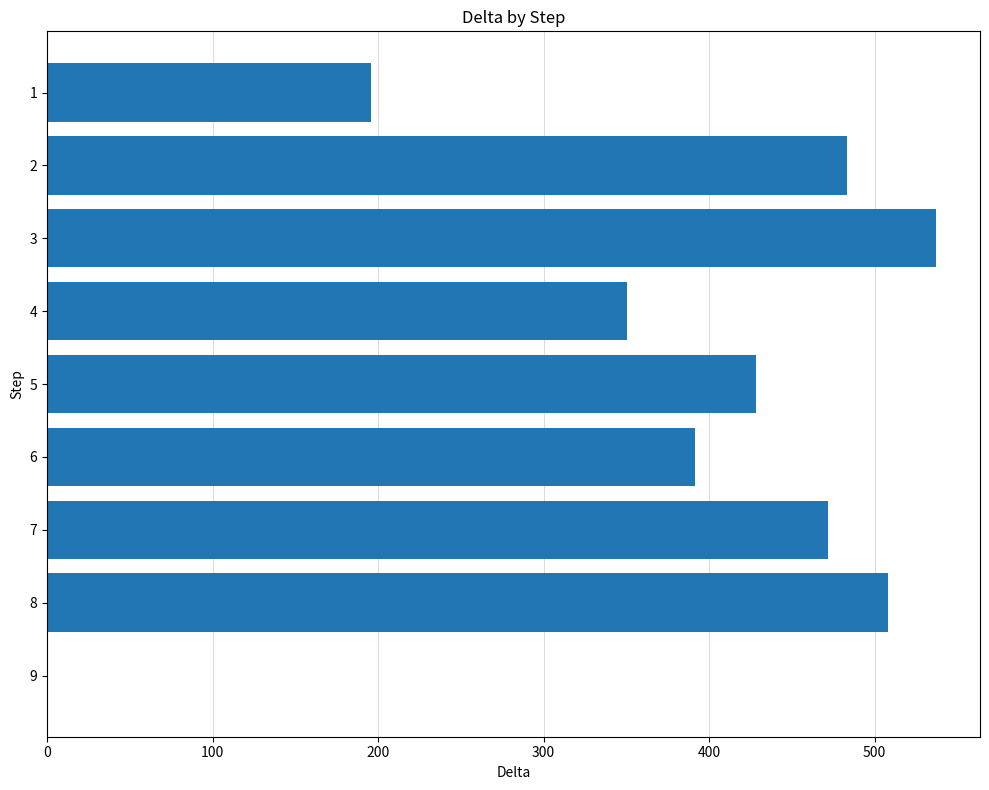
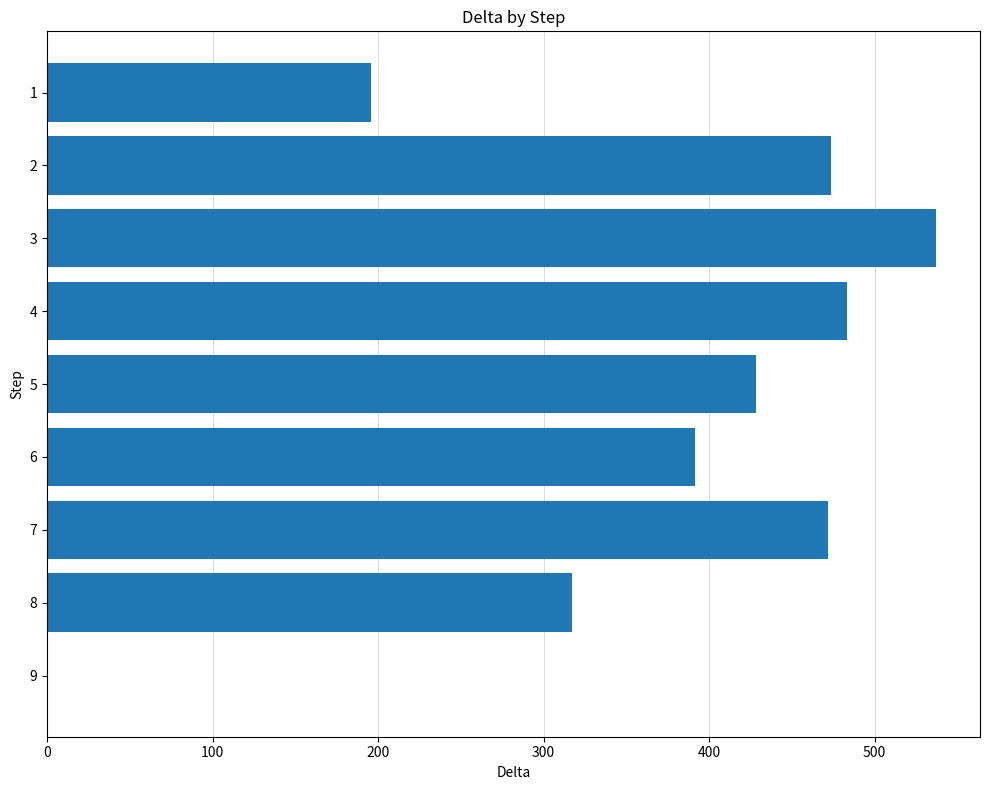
2: 483 -> 474
4: 351 -> 483
8: 508 -> 317
